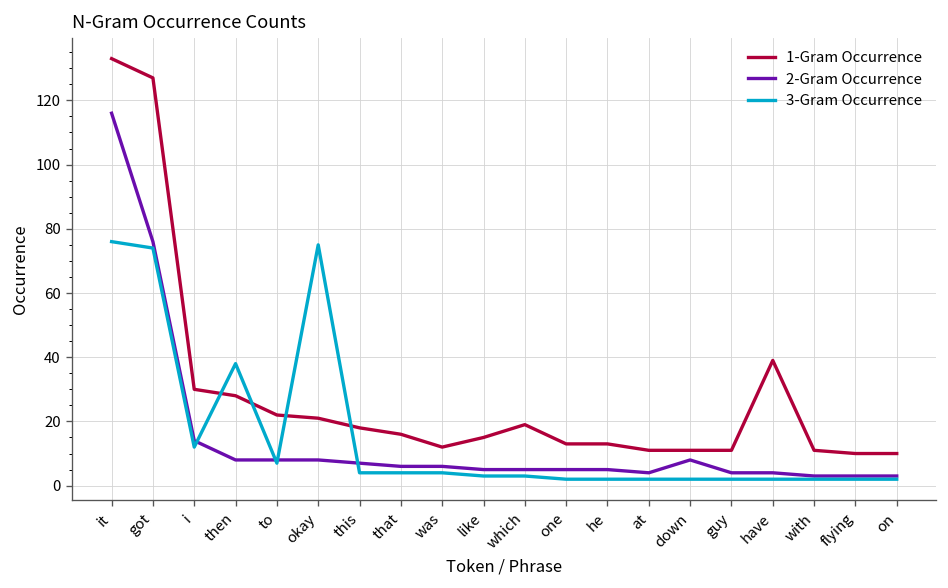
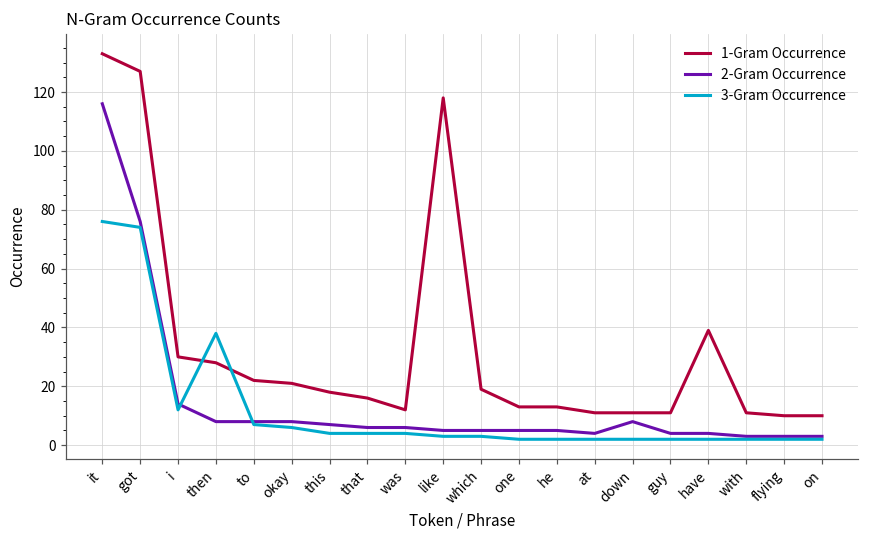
3-Gram Occurrence, okay: 75 -> 6
1-Gram Occurrence, like: 15 -> 118
